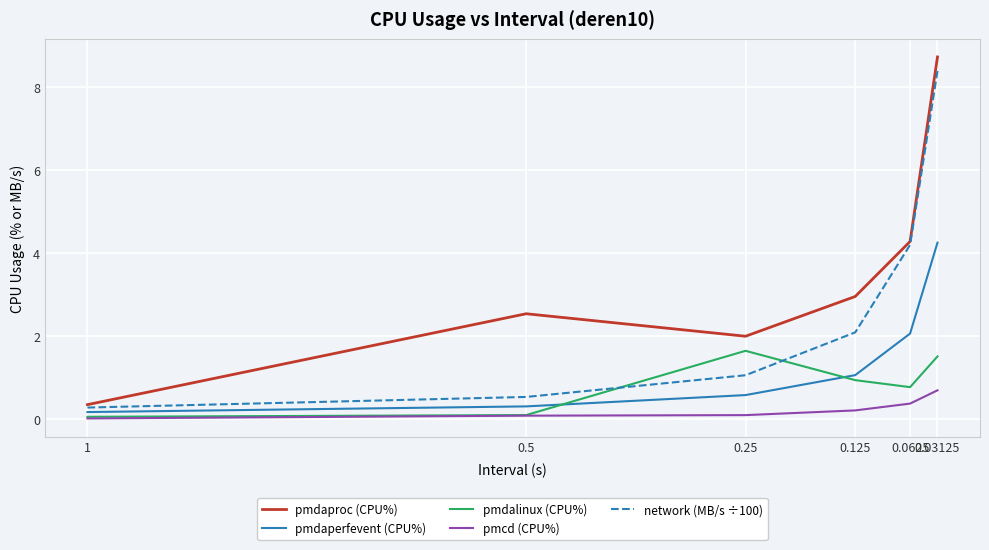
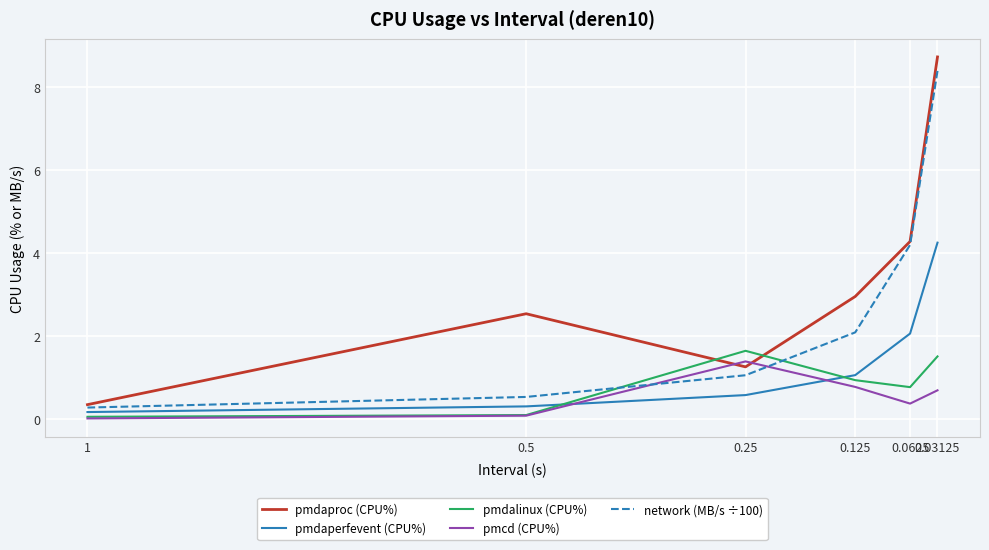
pmdaproc (CPU%), 0.25: 2.0 -> 1.3
pmcd (CPU%), 0.25: 0.1 -> 1.4
pmcd (CPU%), 0.125: 0.2 -> 0.8
